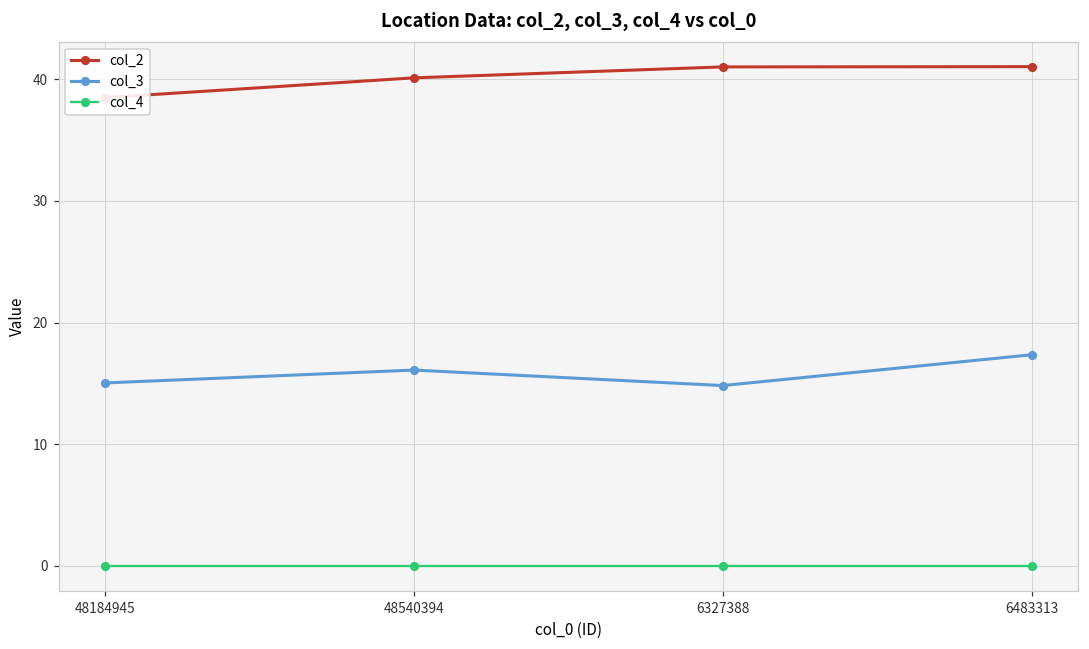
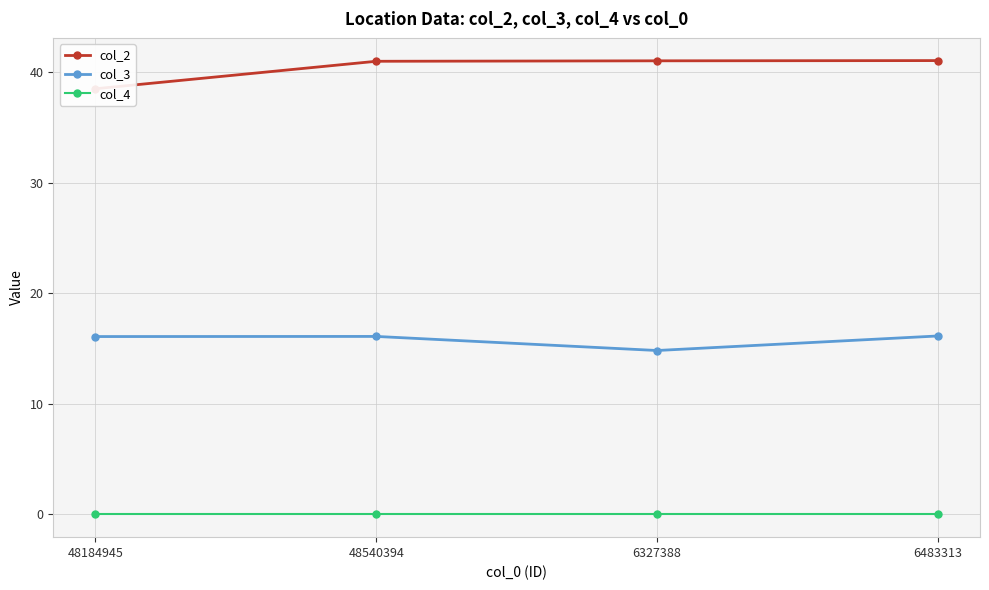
col_3, 48184945: 15.0 -> 16.1
col_2, 48540394: 40.1 -> 41.0
col_3, 6483313: 17.4 -> 16.1
